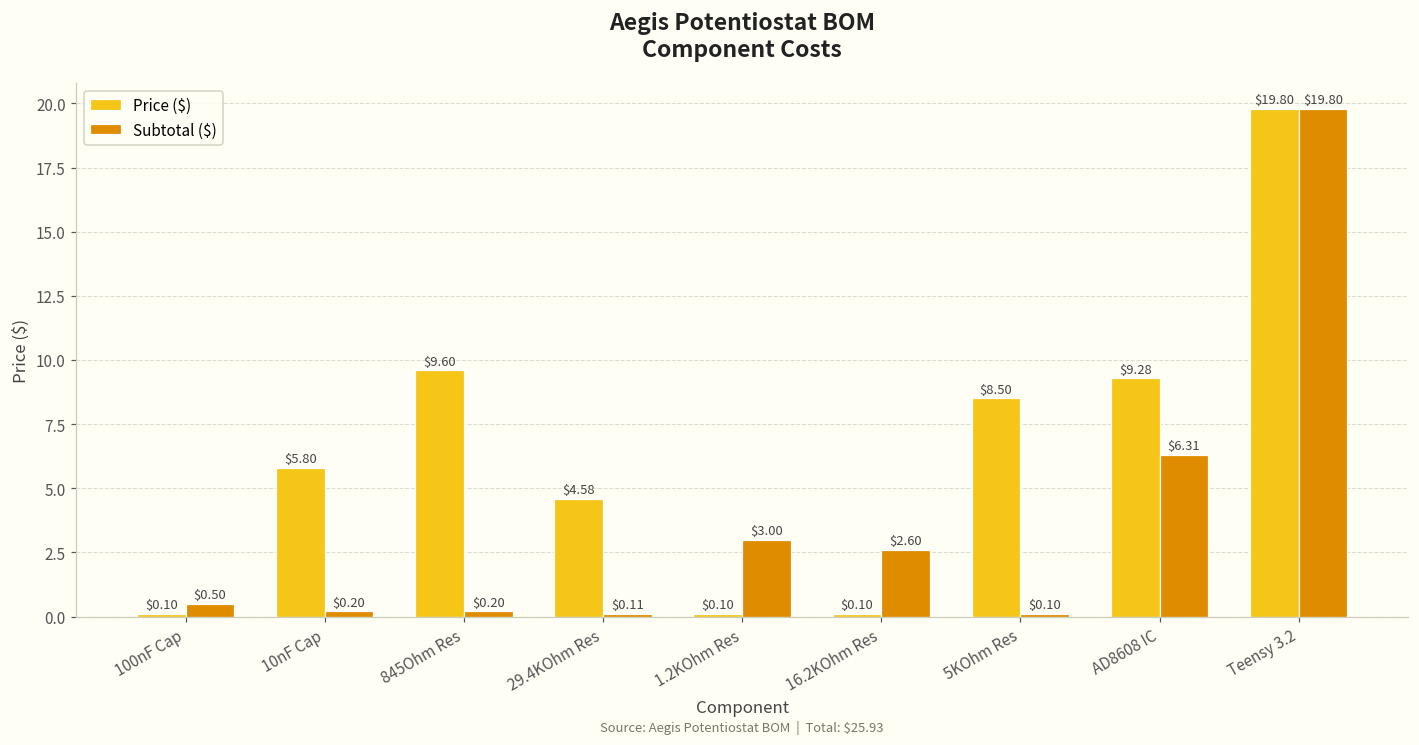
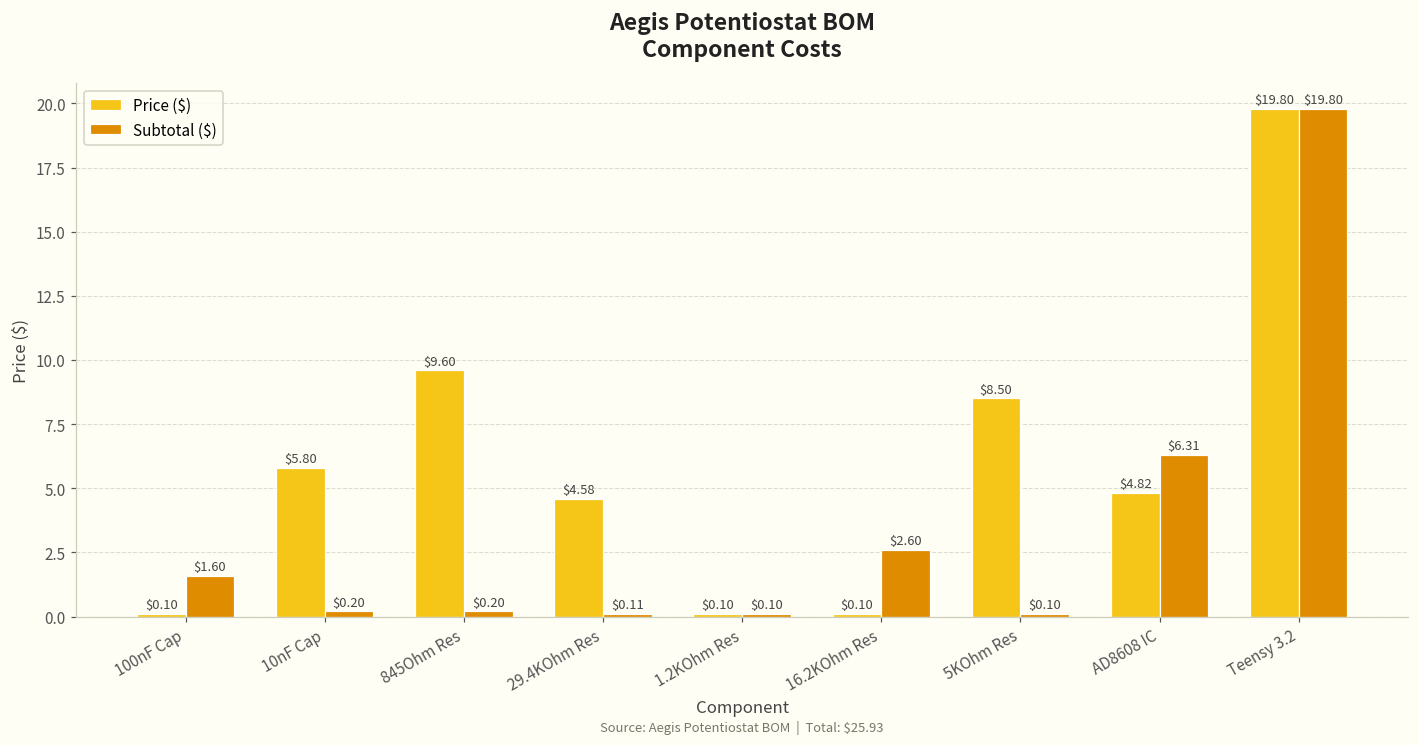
Subtotal ($), 100nF Cap: $0.50 -> $1.60
Subtotal ($), 1.2KOhm Res: $3.00 -> $0.10
Price ($), AD8608 IC: $9.28 -> $4.82
